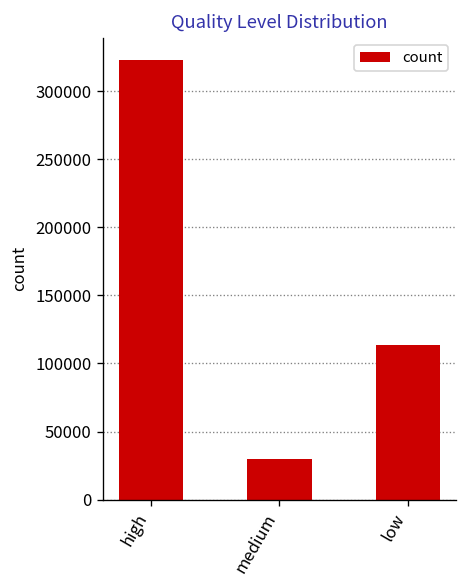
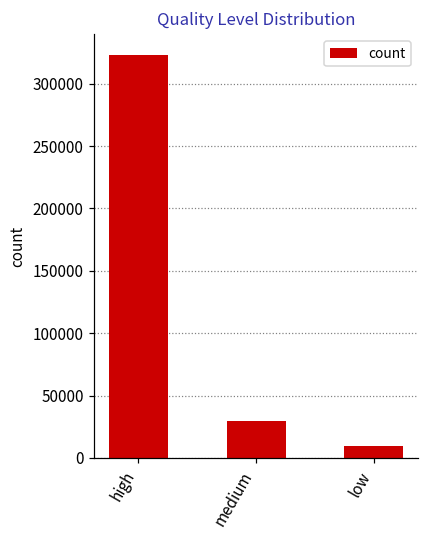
low: 114000 -> 10000
